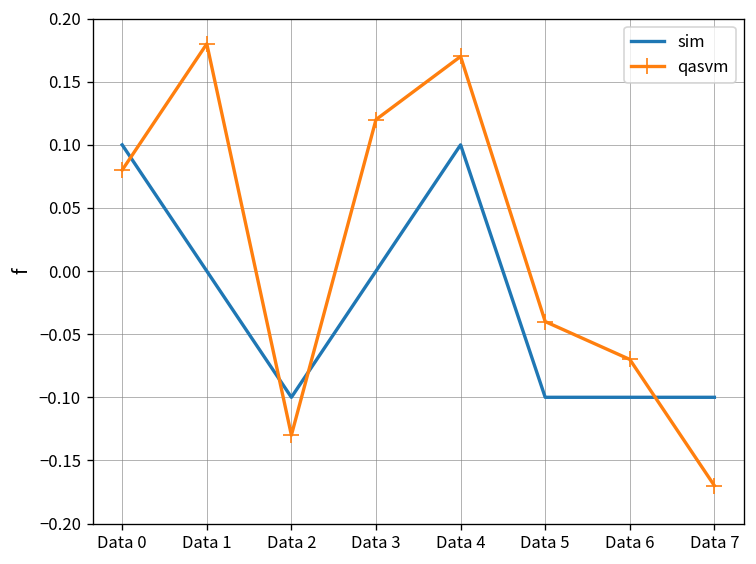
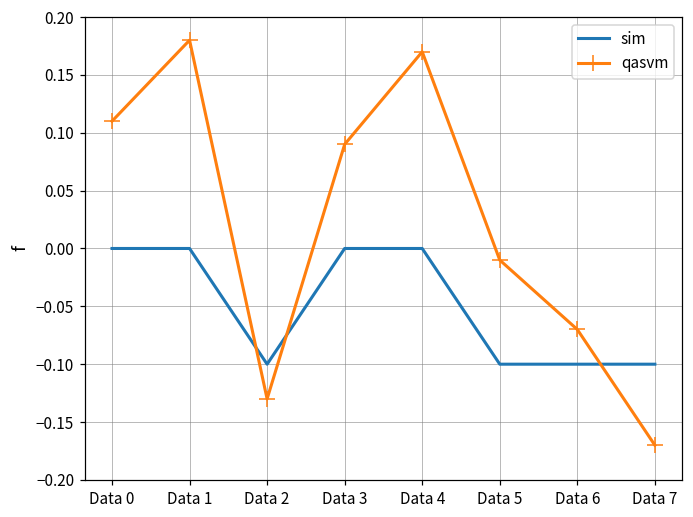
sim, Data 0: 0.1 -> 0.0
qasvm, Data 0: 0.08 -> 0.11
qasvm, Data 3: 0.12 -> 0.09
sim, Data 4: 0.1 -> 0.0
qasvm, Data 5: -0.04 -> -0.01
